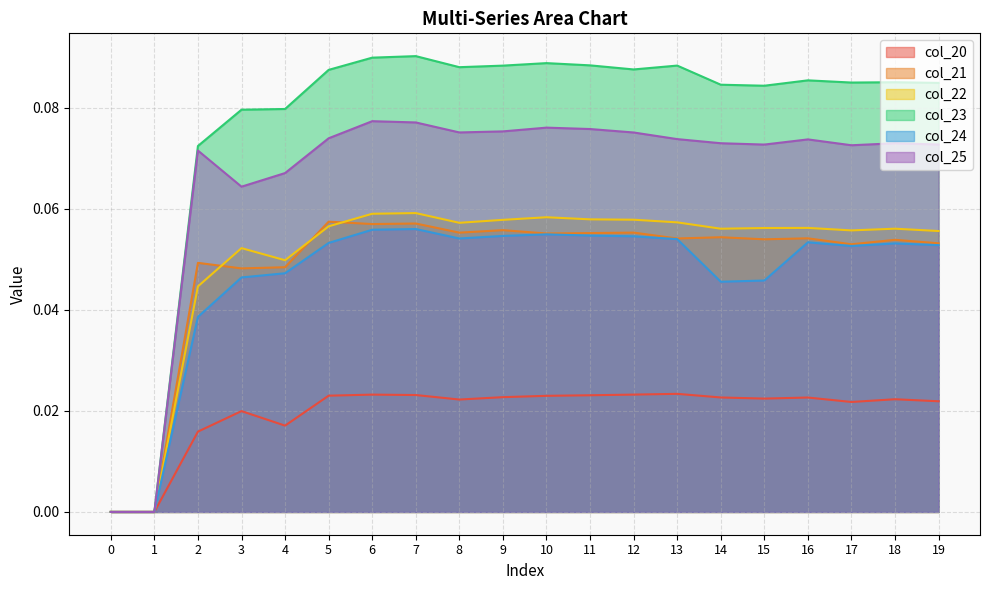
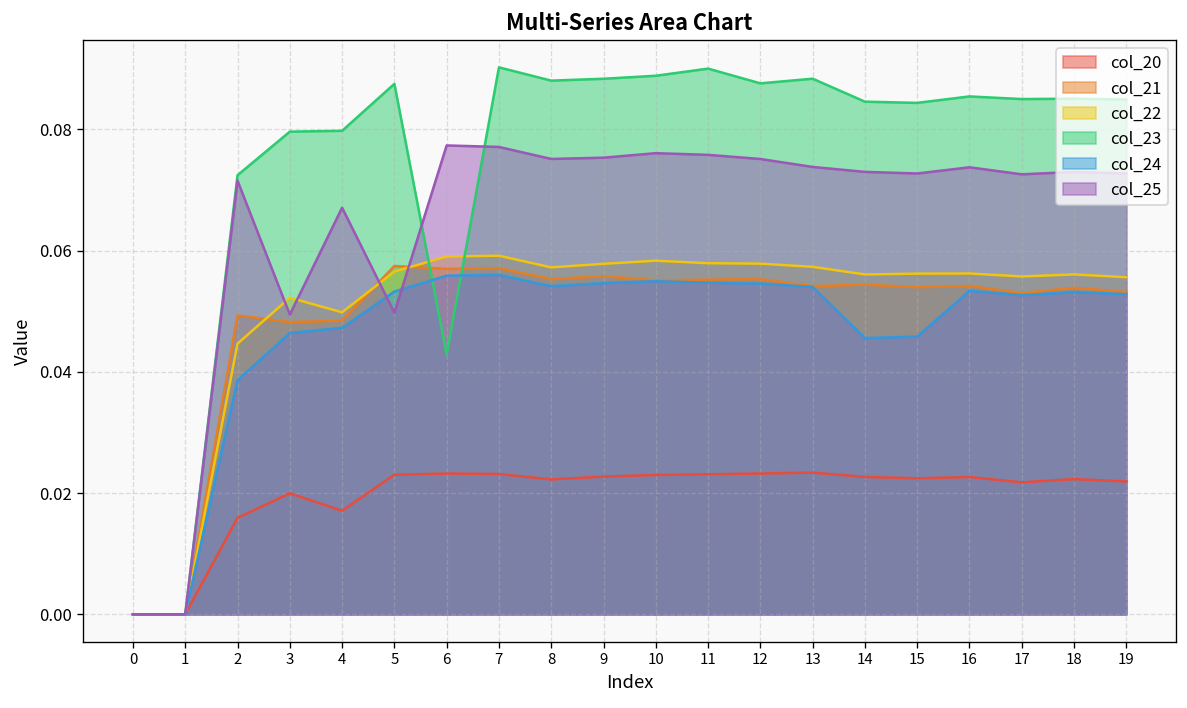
col_25, 3: 0.064 -> 0.049
col_25, 5: 0.074 -> 0.050
col_23, 6: 0.090 -> 0.043
col_23, 11: 0.088 -> 0.090
